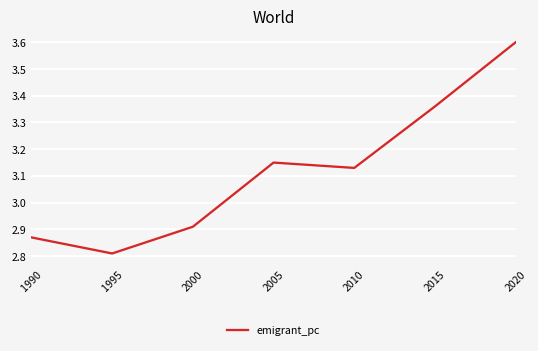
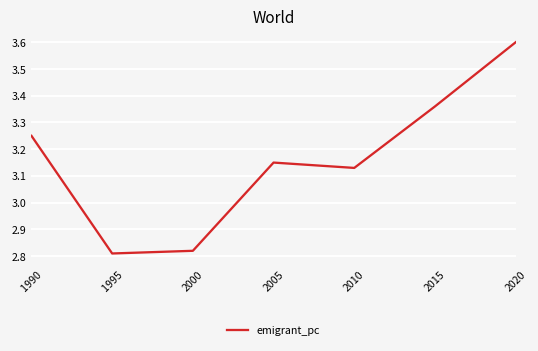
1990: 2.87 -> 3.25
2000: 2.91 -> 2.82
